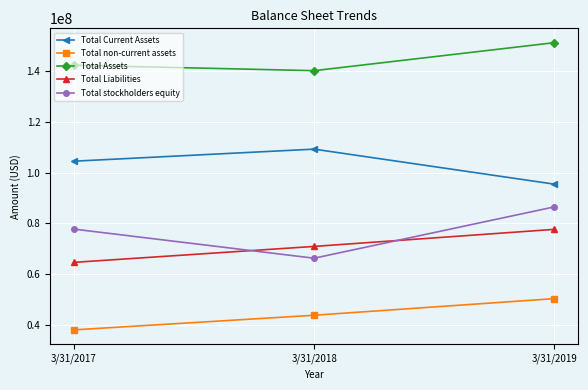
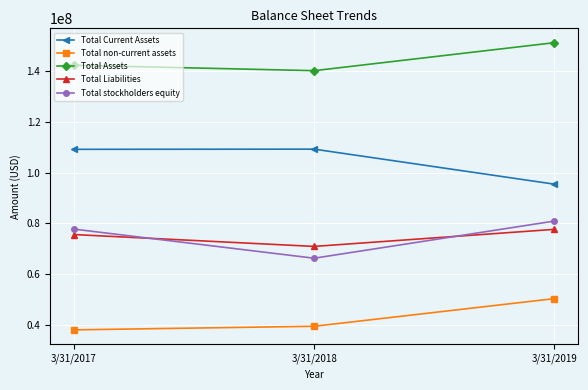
Total Current Assets, 3/31/2017: 105000000 -> 109000000
Total Liabilities, 3/31/2017: 65000000 -> 76000000
Total non-current assets, 3/31/2018: 44000000 -> 39000000
Total stockholders equity, 3/31/2019: 86000000 -> 81000000
